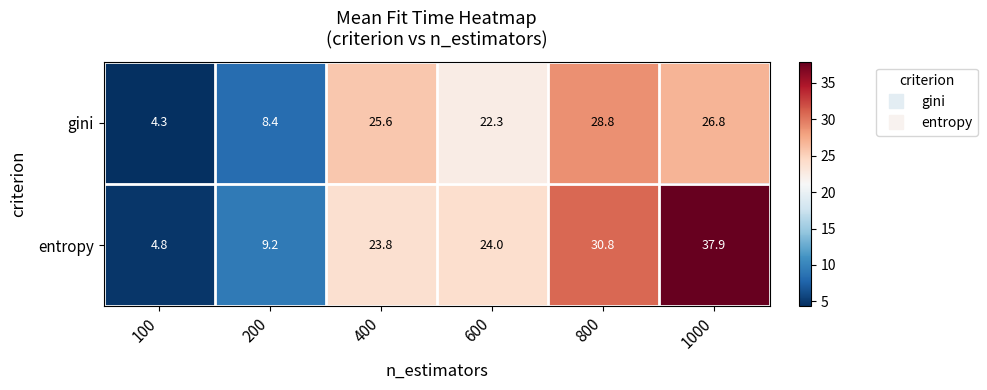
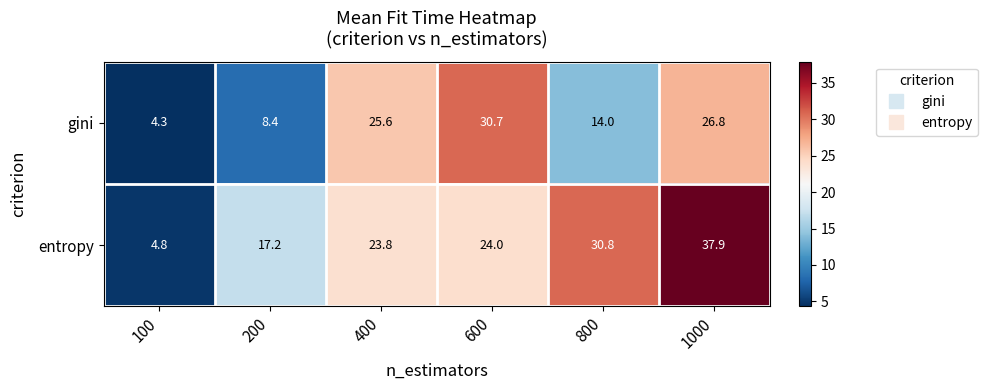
gini, 600: 22.3 -> 30.7
gini, 800: 28.8 -> 14.0
entropy, 200: 9.2 -> 17.2
